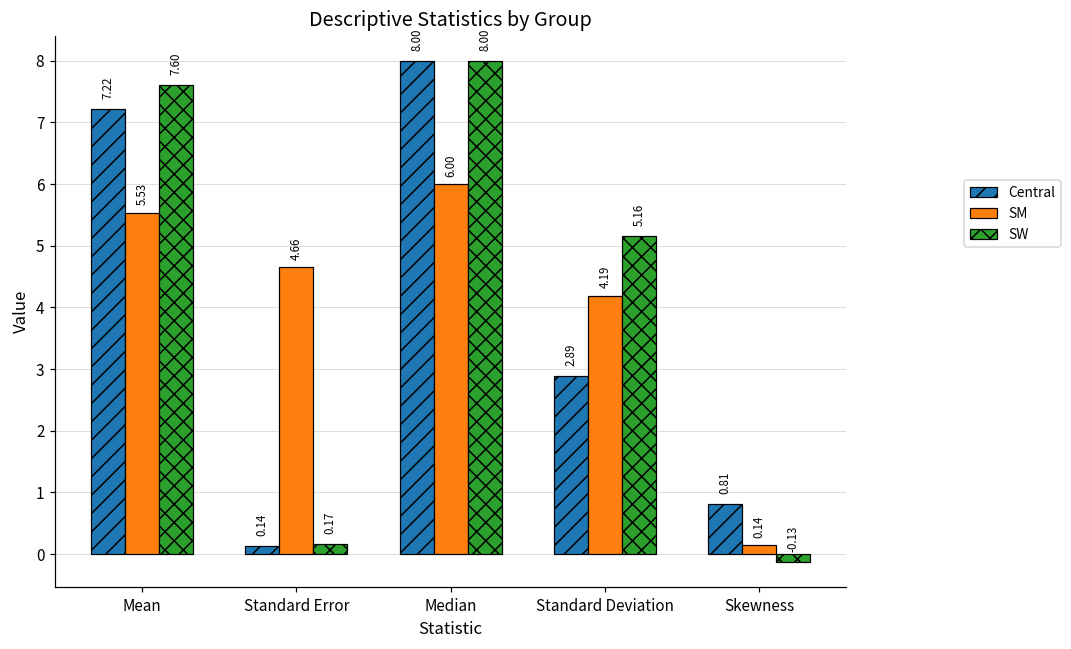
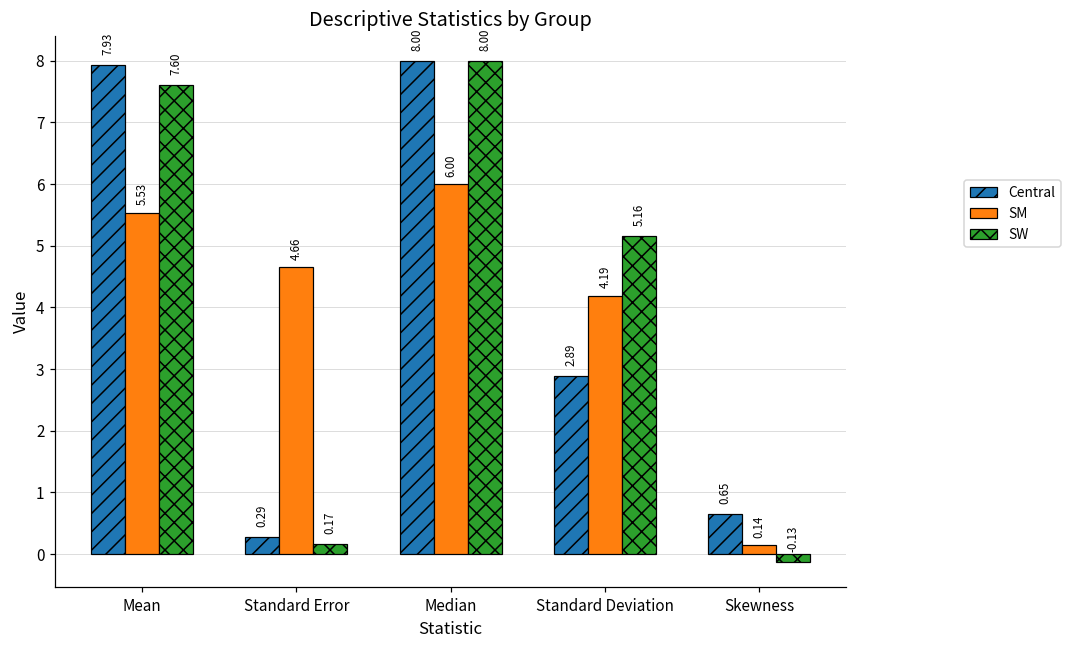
Central, Mean: 7.22 -> 7.93
Central, Standard Error: 0.14 -> 0.29
Central, Skewness: 0.81 -> 0.65
